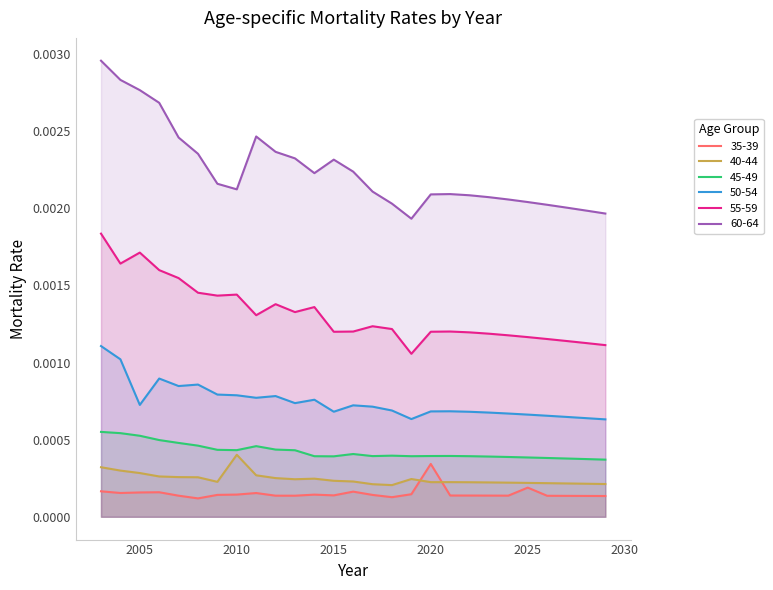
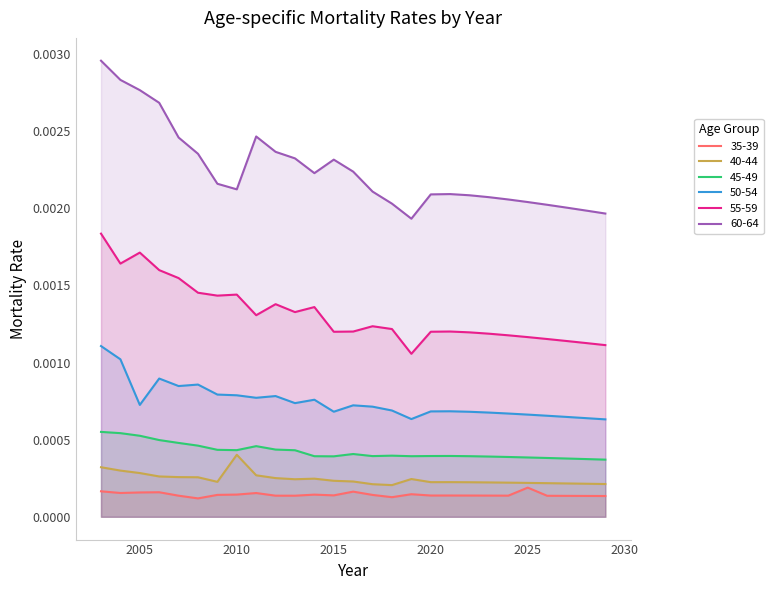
35-39, 2020: 0.00034 -> 0.00014
